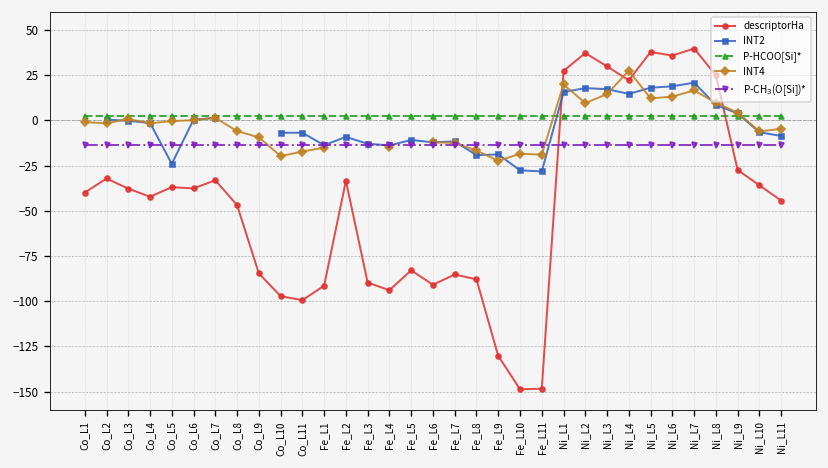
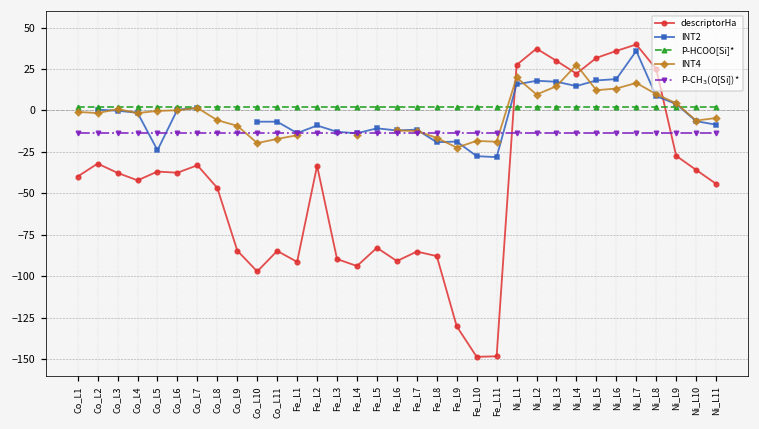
descriptorHa, Co_L11: -99 -> -85
descriptorHa, Ni_L5: 38 -> 32
INT2, Ni_L7: 21 -> 36
